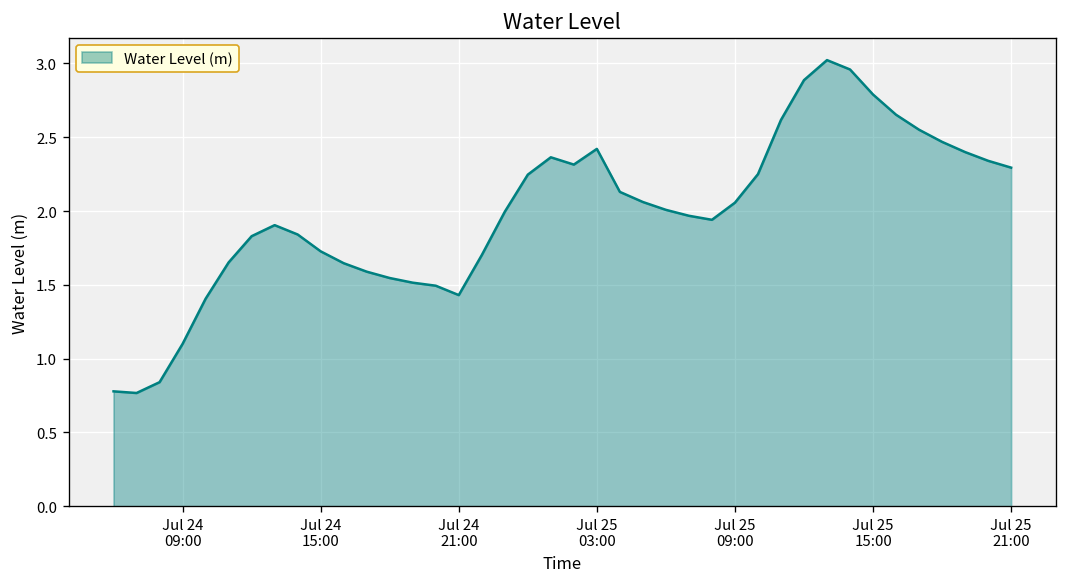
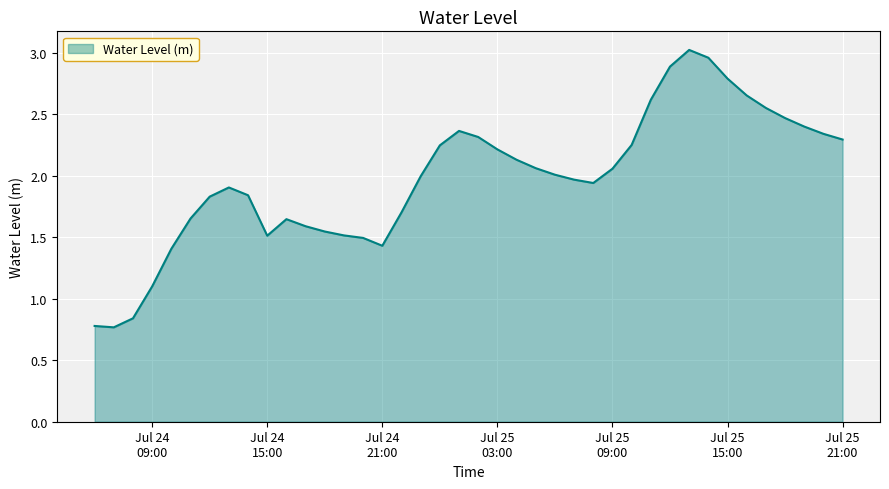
Jul 24 15:00: 1.73 -> 1.51
Jul 25 03:00: 2.42 -> 2.21
